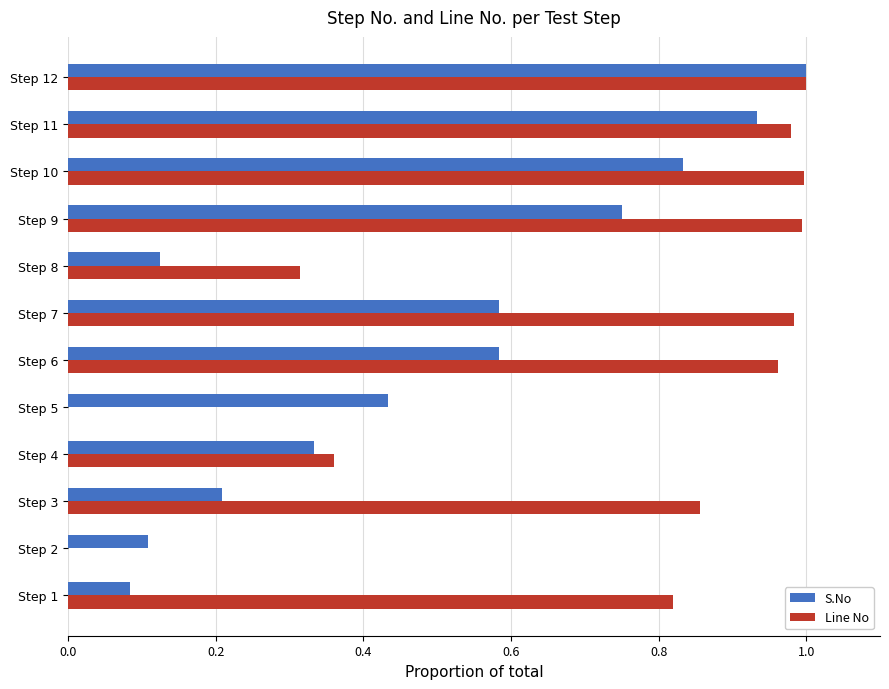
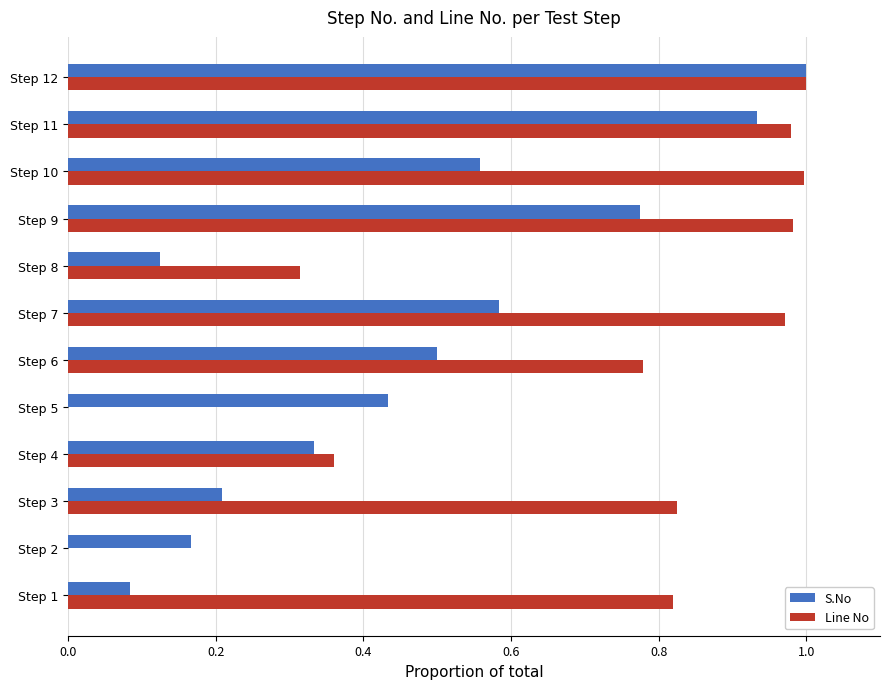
S.No, Step 10: 0.83 -> 0.56
S.No, Step 9: 0.75 -> 0.78
Line No, Step 9: 0.99 -> 0.98
Line No, Step 7: 0.98 -> 0.97
S.No, Step 6: 0.58 -> 0.50
Line No, Step 6: 0.96 -> 0.78
Line No, Step 3: 0.86 -> 0.82
S.No, Step 2: 0.11 -> 0.17
